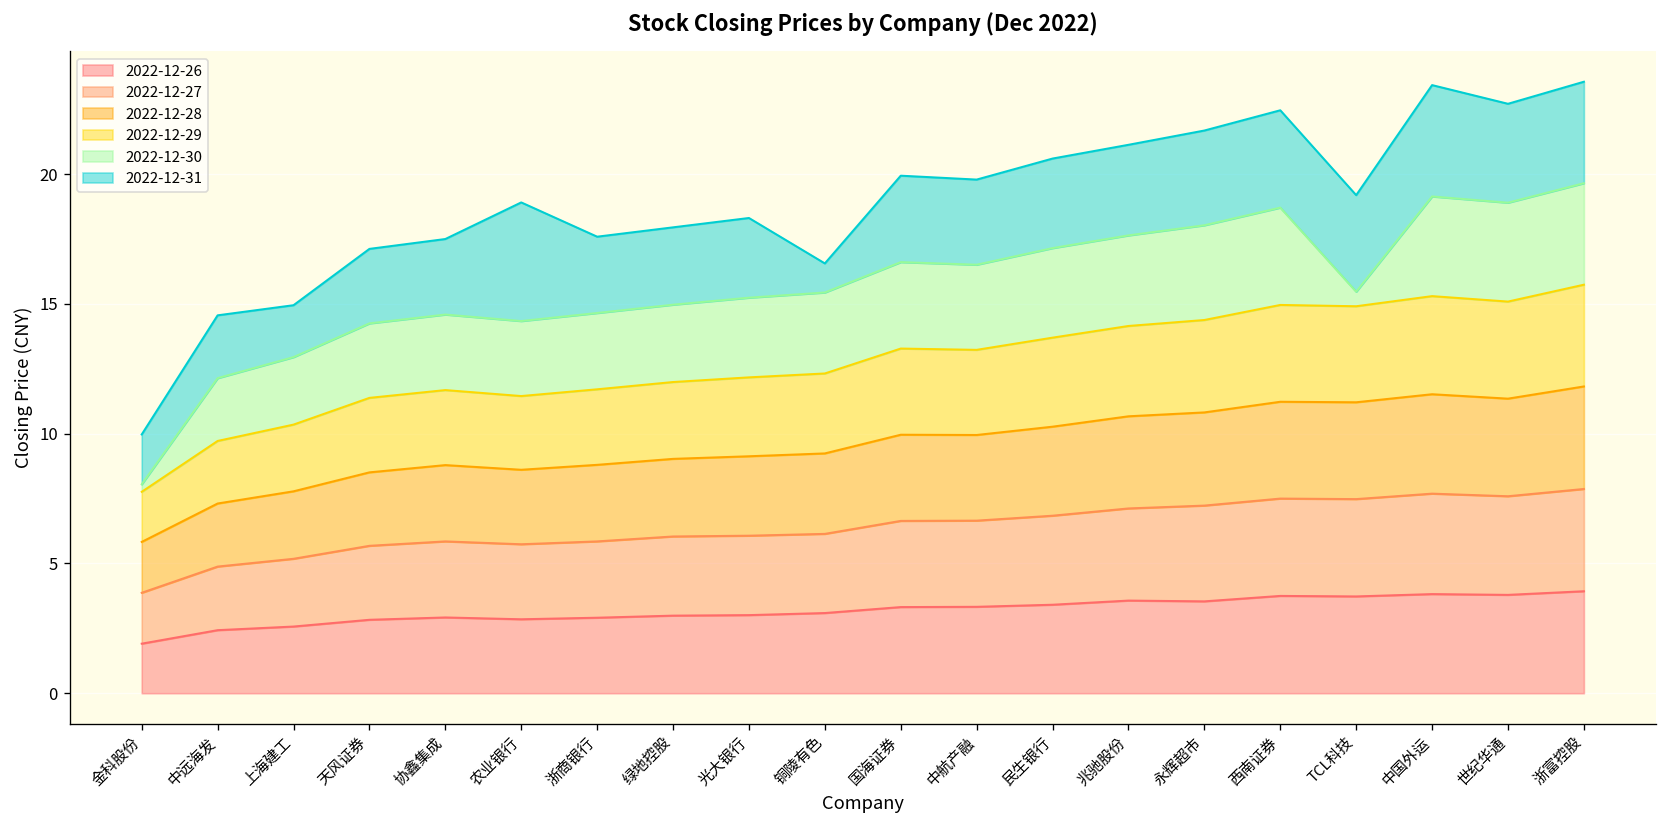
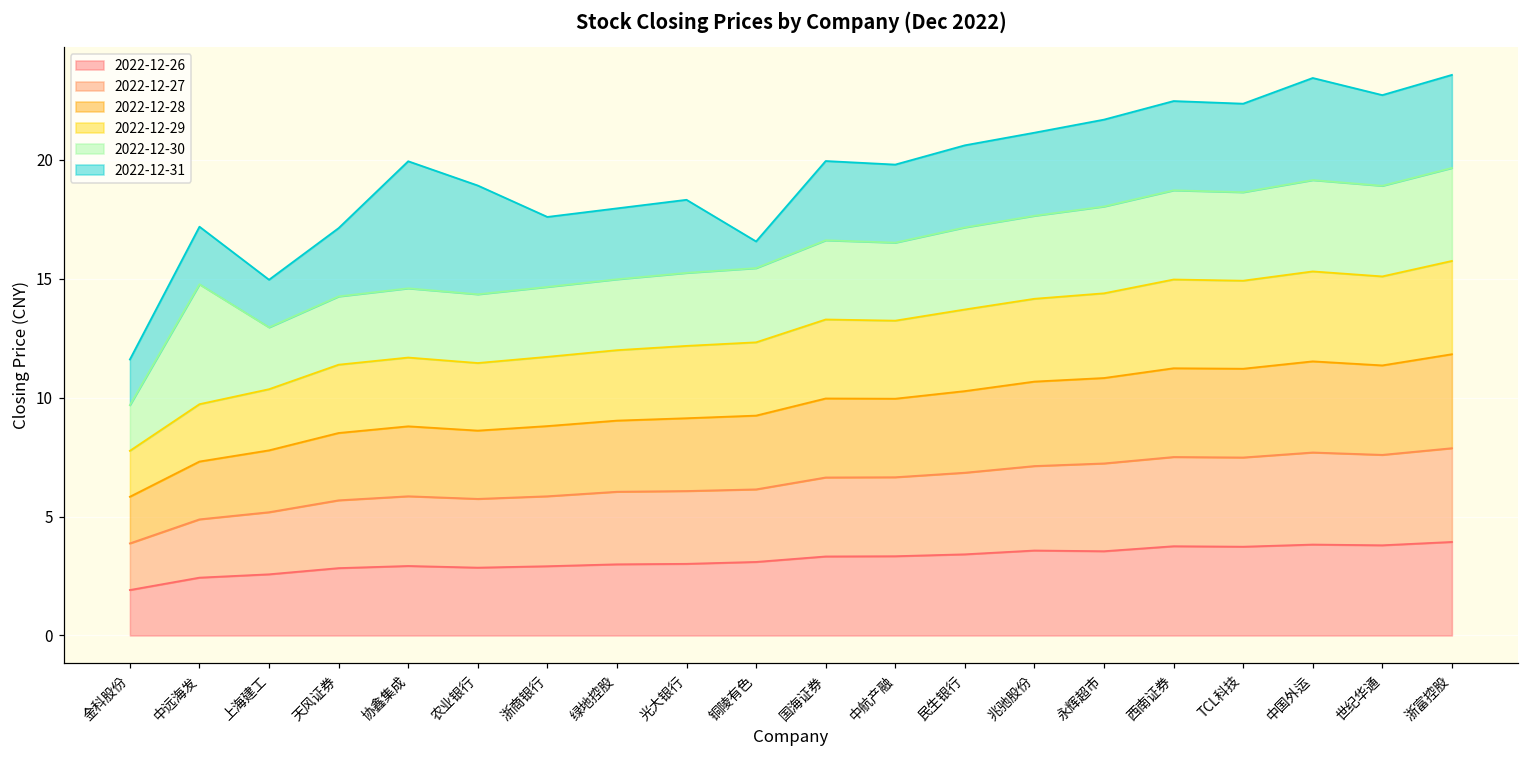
2022-12-30, 金科股份: 0.3 -> 1.9
2022-12-30, 中远海发: 2.4 -> 5.0
2022-12-31, 协鑫集成: 2.9 -> 5.3
2022-12-30, TCL科技: 0.6 -> 3.7
